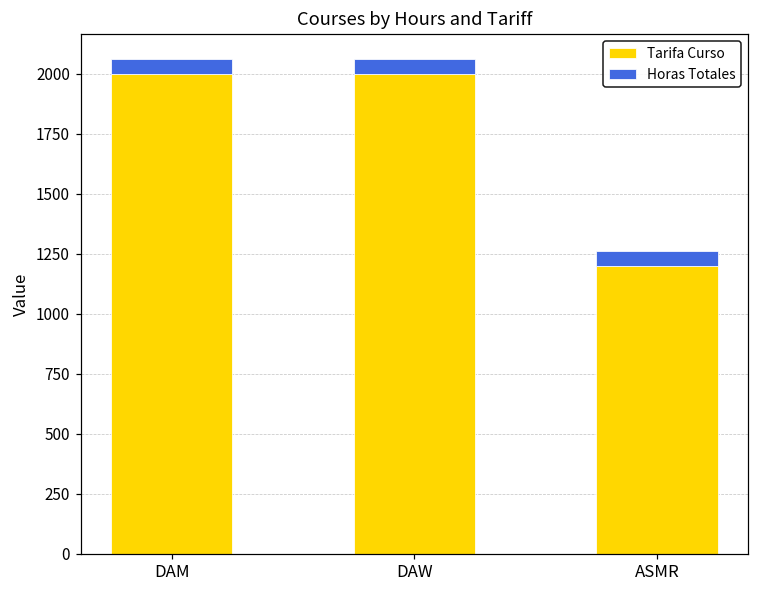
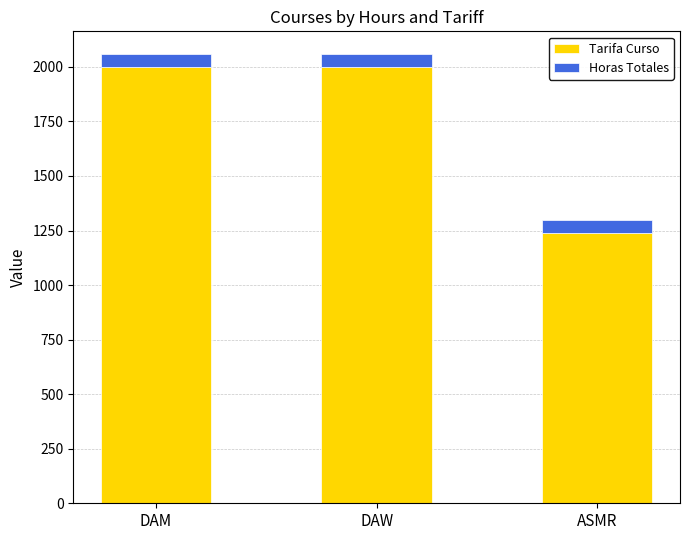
Tarifa Curso, ASMR: 1200 -> 1240
